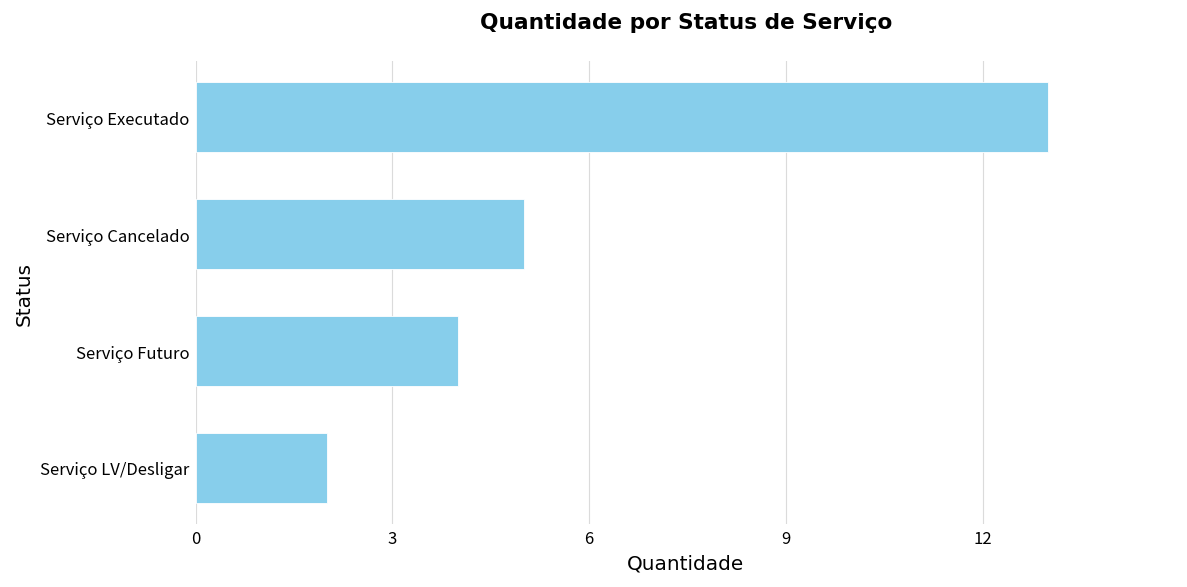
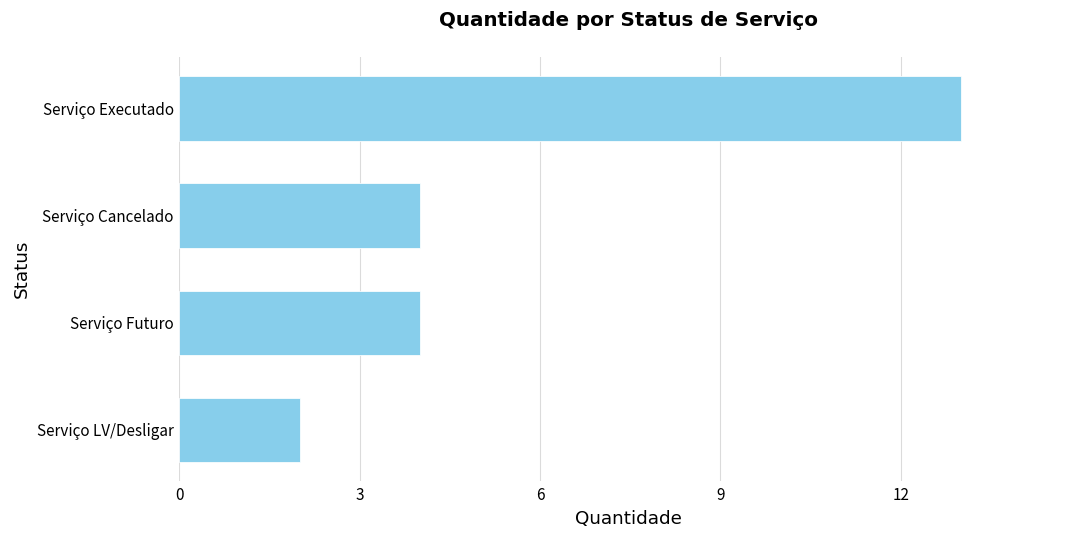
Serviço Cancelado: 5 -> 4
